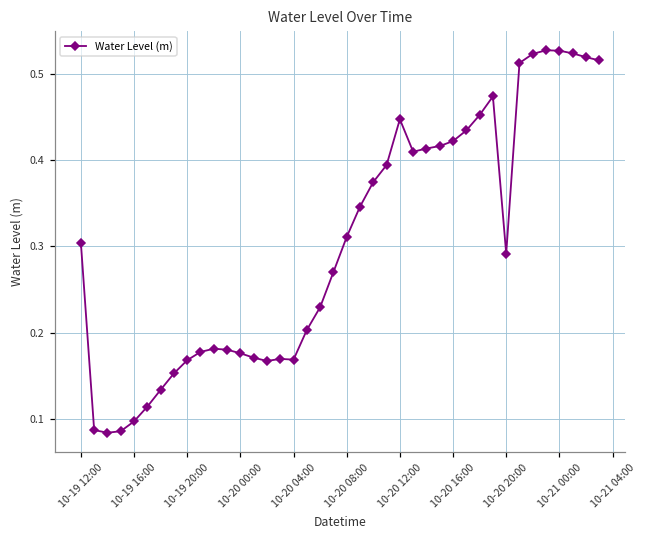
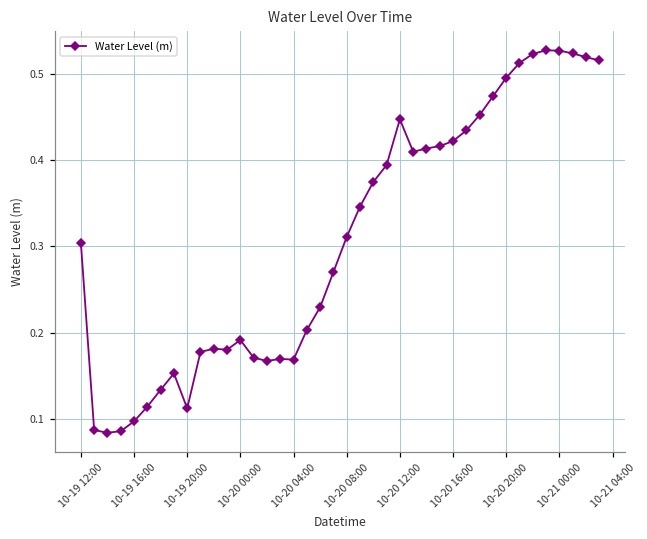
10-19 20:00: 0.17 -> 0.11
10-20 00:00: 0.18 -> 0.19
10-20 20:00: 0.29 -> 0.50
